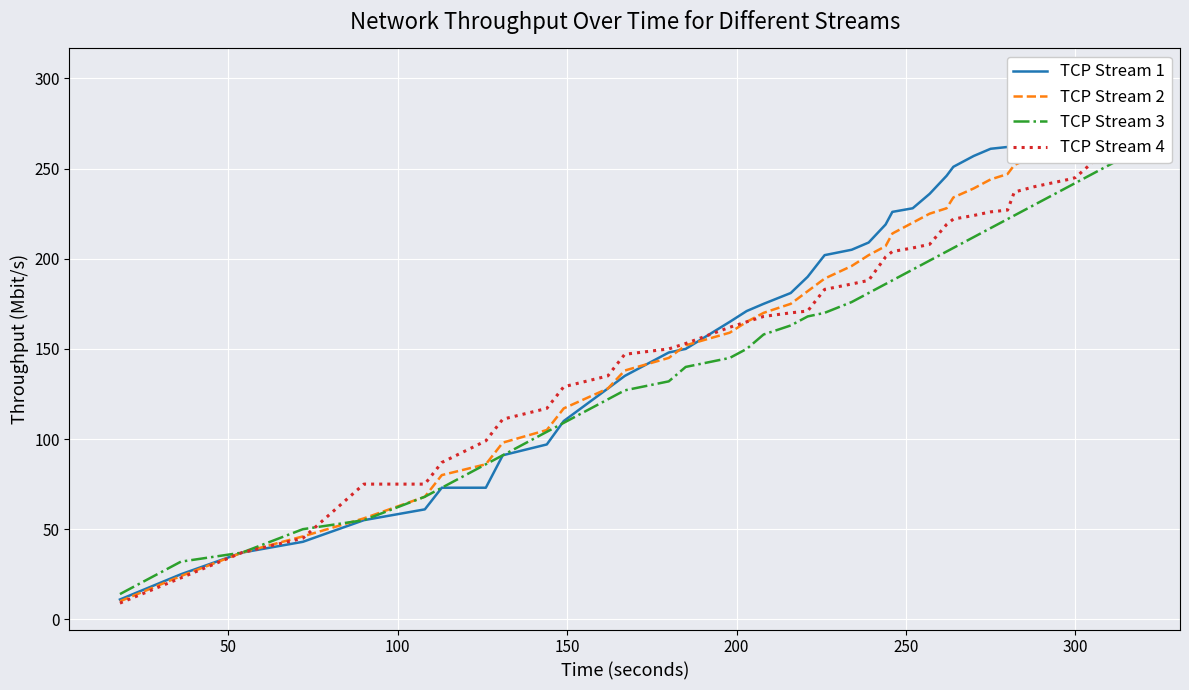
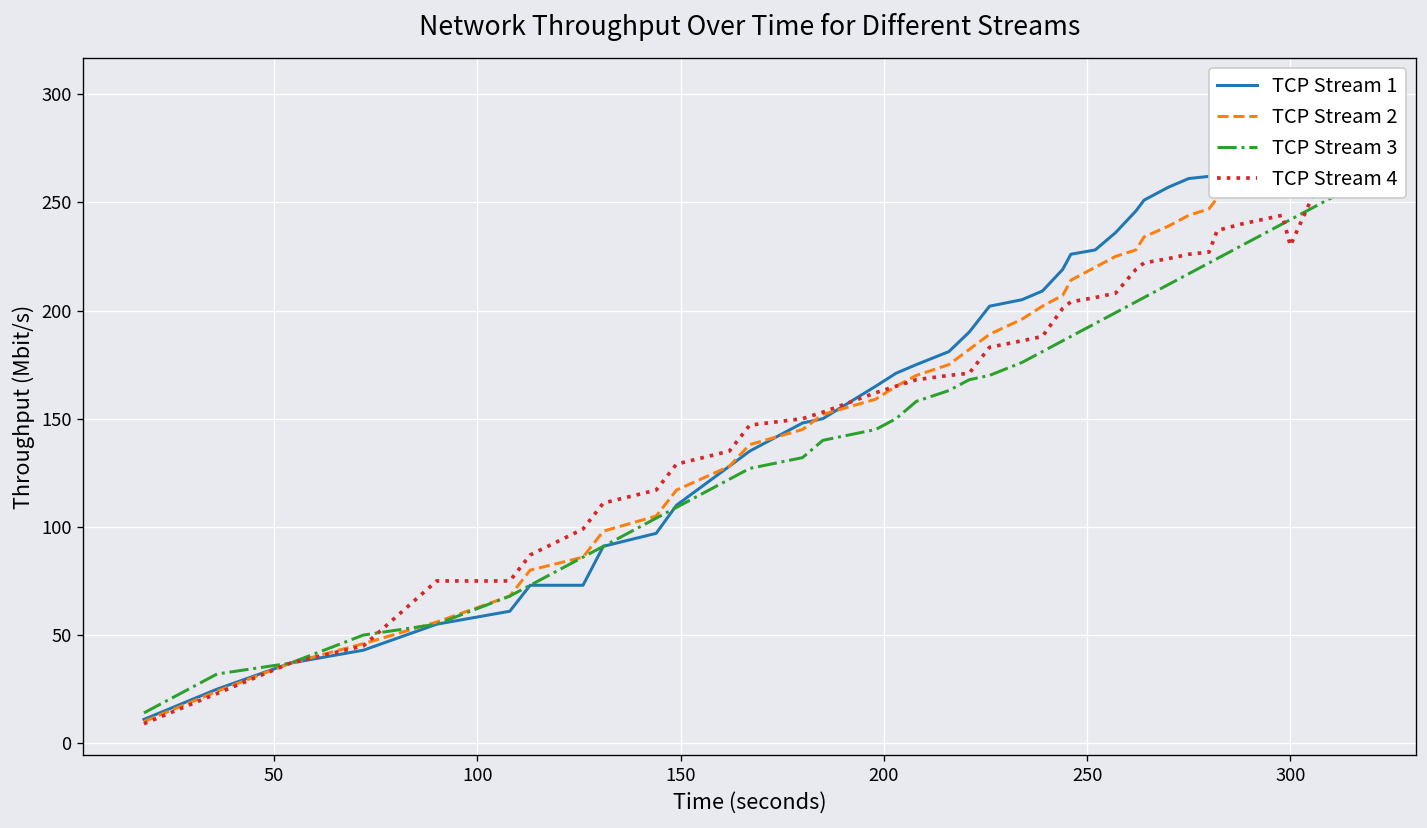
TCP Stream 4, 300: 245 -> 230
